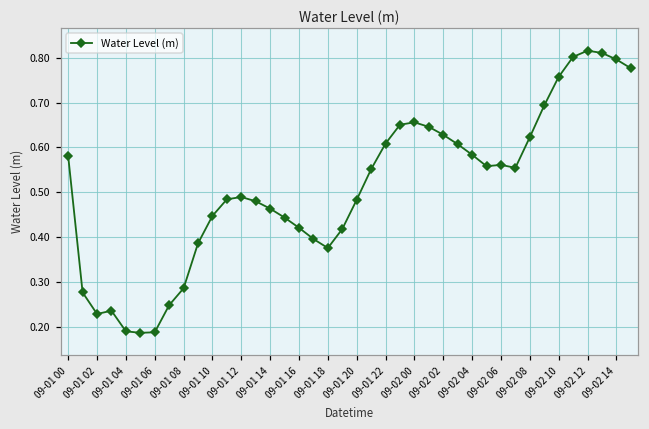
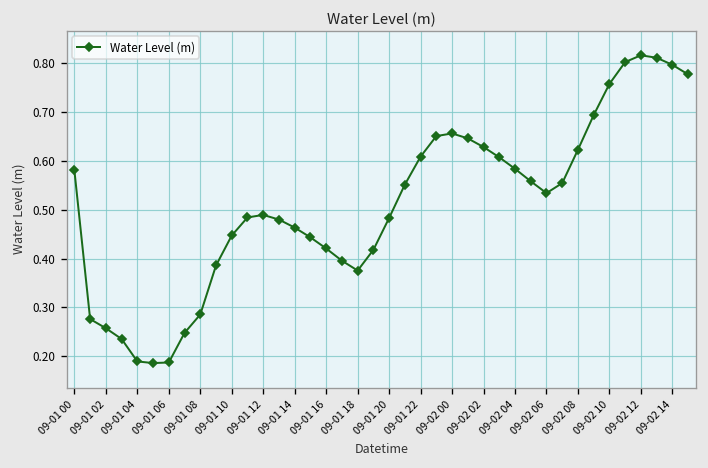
09-01 02: 0.23 -> 0.26
09-02 06: 0.56 -> 0.53
